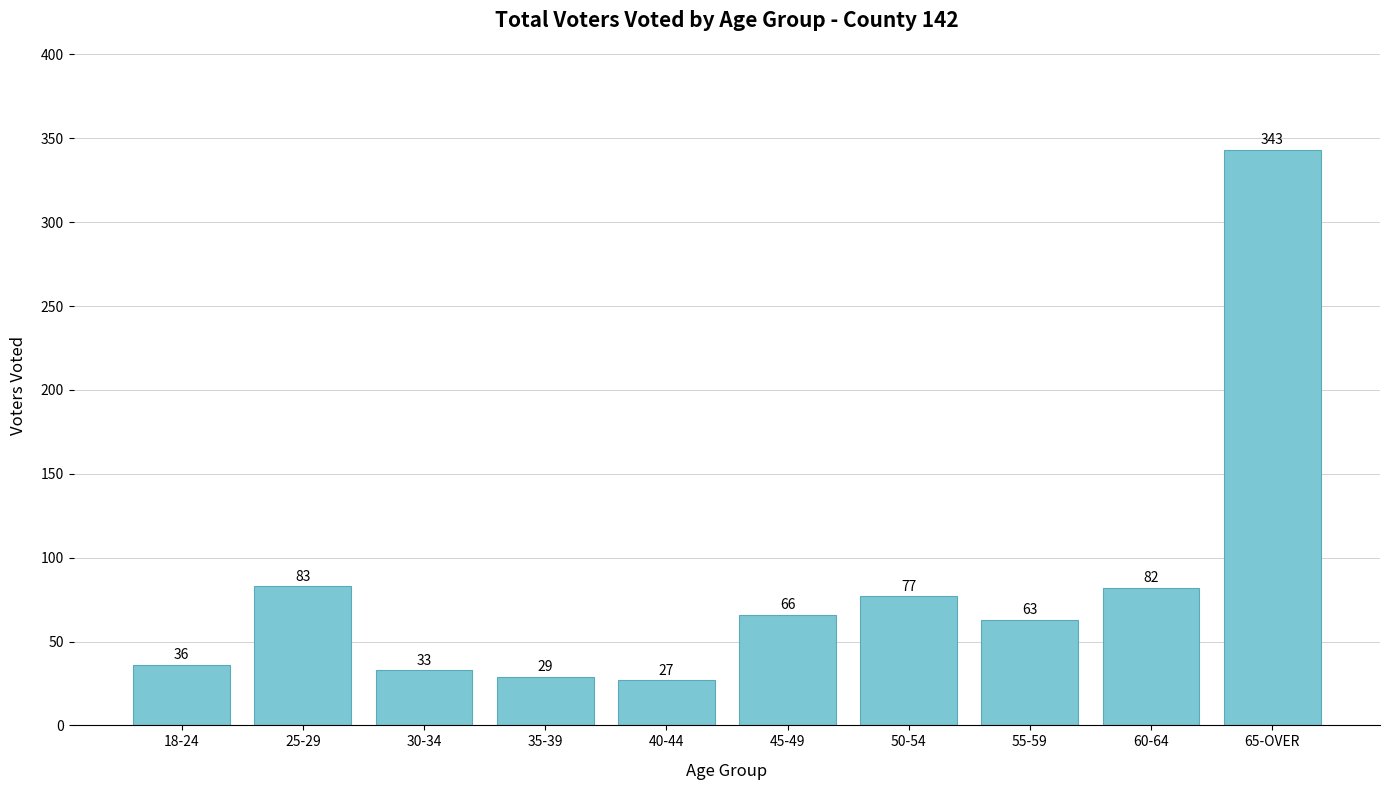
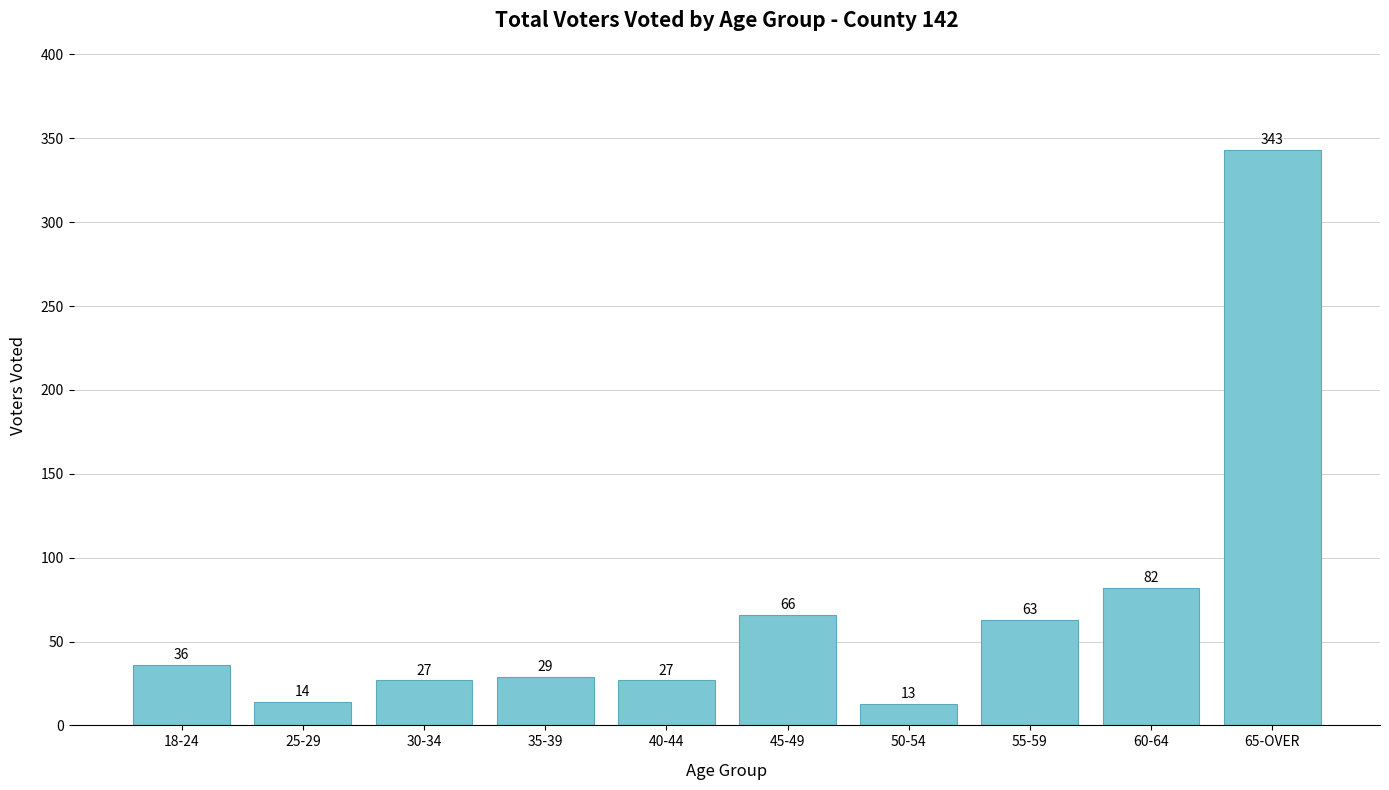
25-29: 83 -> 14
30-34: 33 -> 27
50-54: 77 -> 13
